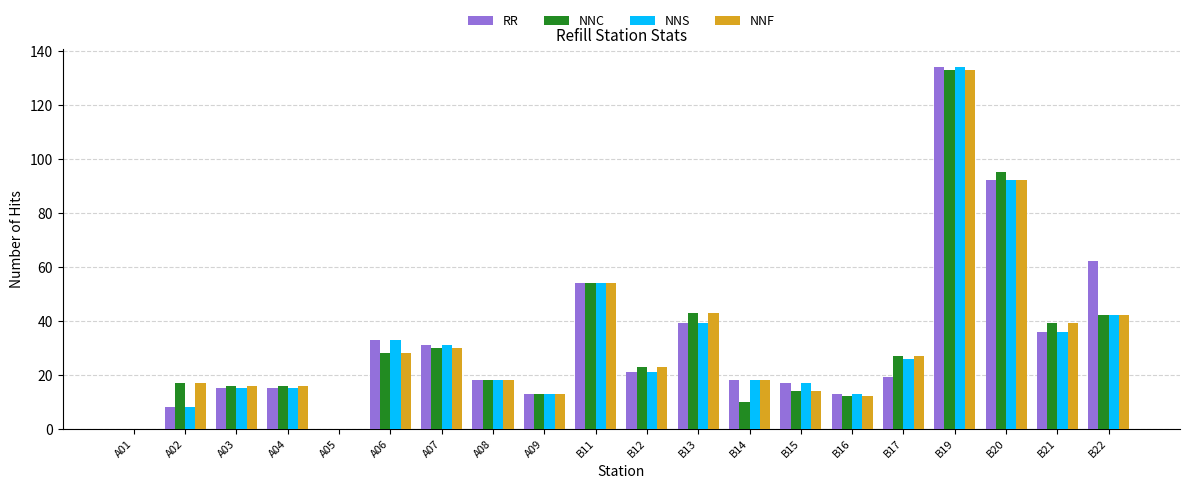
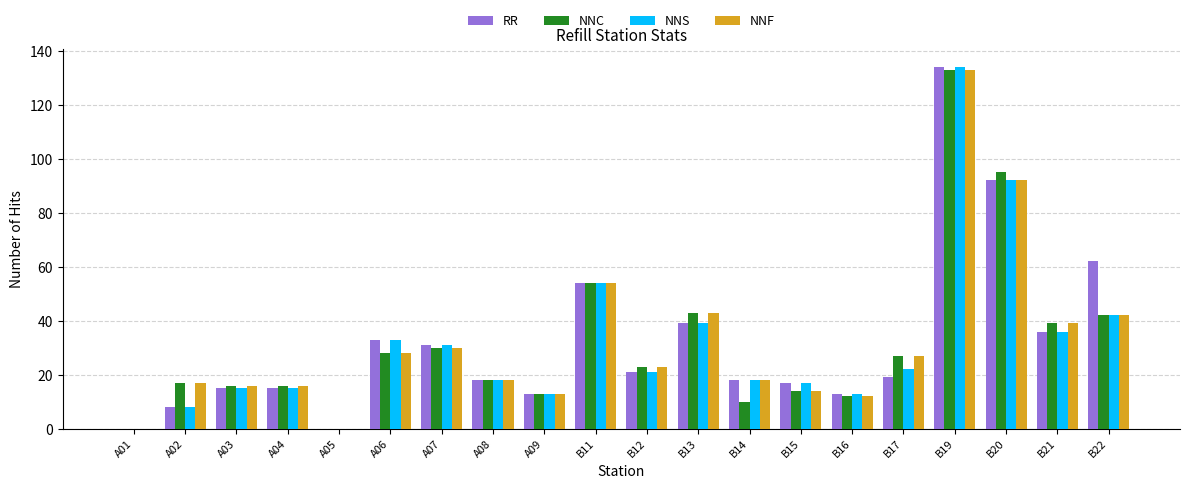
NNS, B17: 26 -> 22
